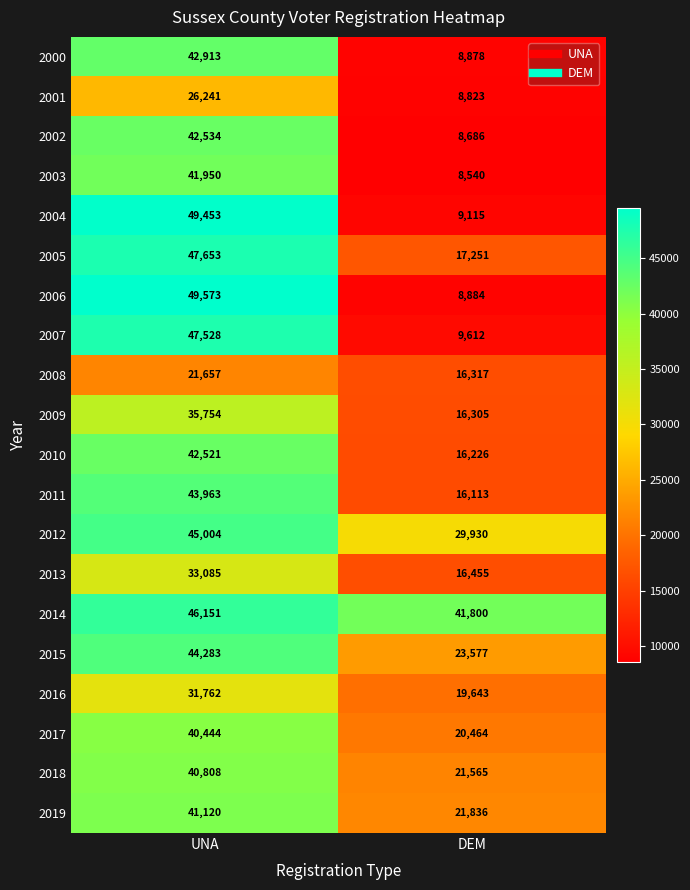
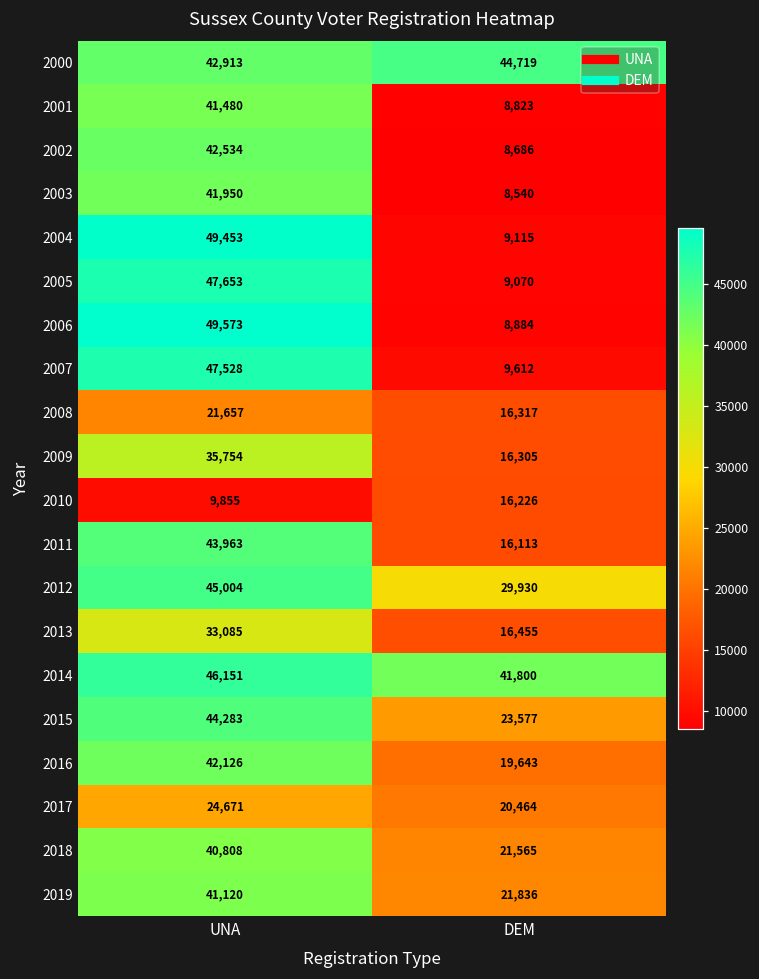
2000, DEM: 8,878 -> 44,719
2001, UNA: 26,241 -> 41,480
2005, DEM: 17,251 -> 9,070
2010, UNA: 42,521 -> 9,855
2016, UNA: 31,762 -> 42,126
2017, UNA: 40,444 -> 24,671
